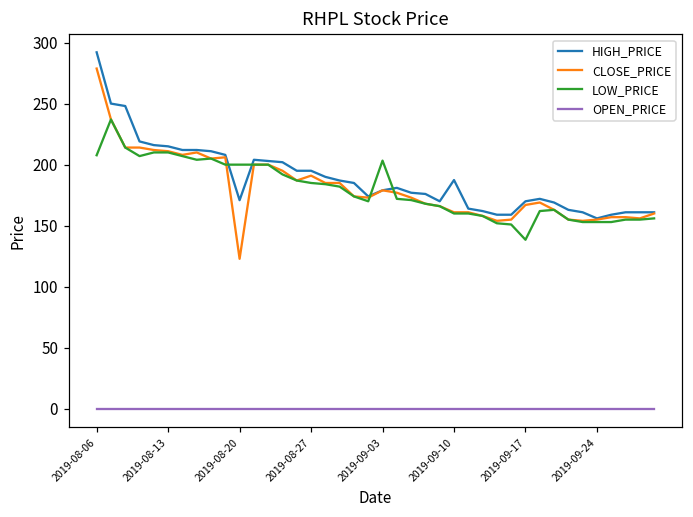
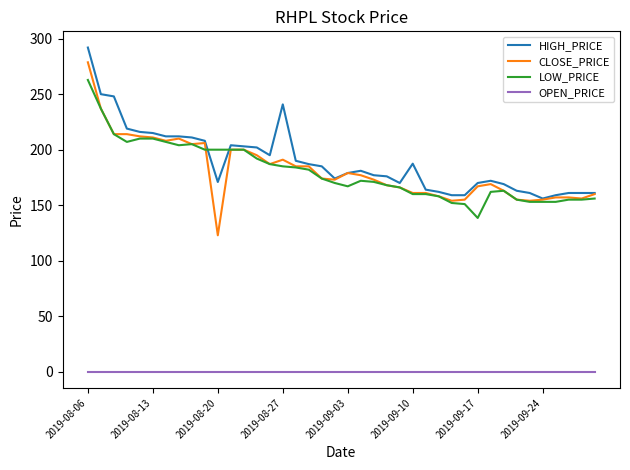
LOW_PRICE, 2019-08-06: 208 -> 263
HIGH_PRICE, 2019-08-27: 195 -> 241
LOW_PRICE, 2019-09-03: 203 -> 167
